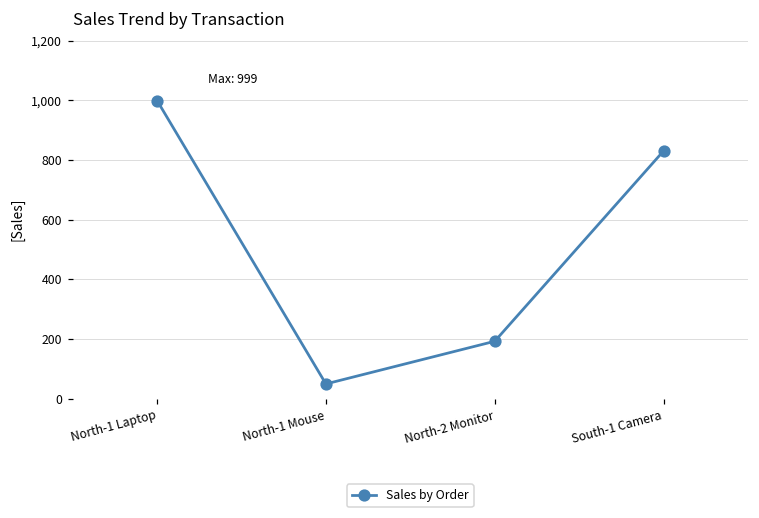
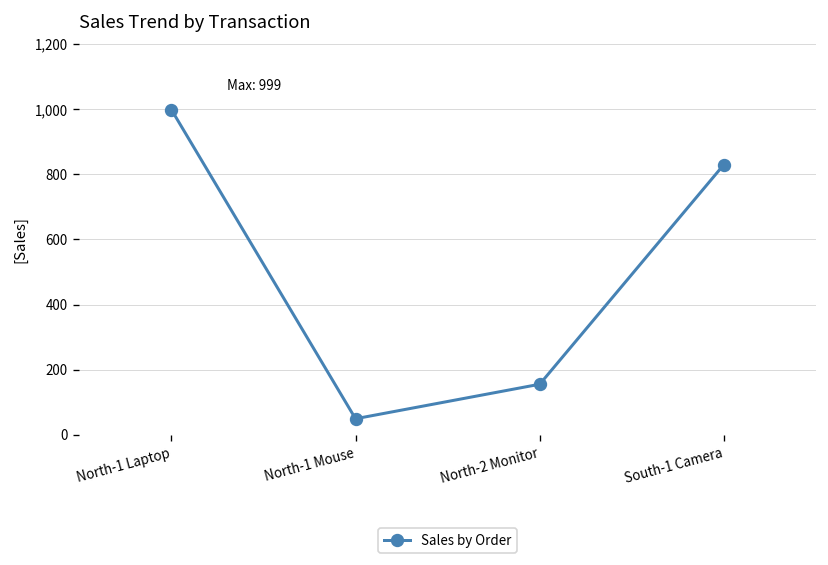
North-2 Monitor: 190 -> 160
